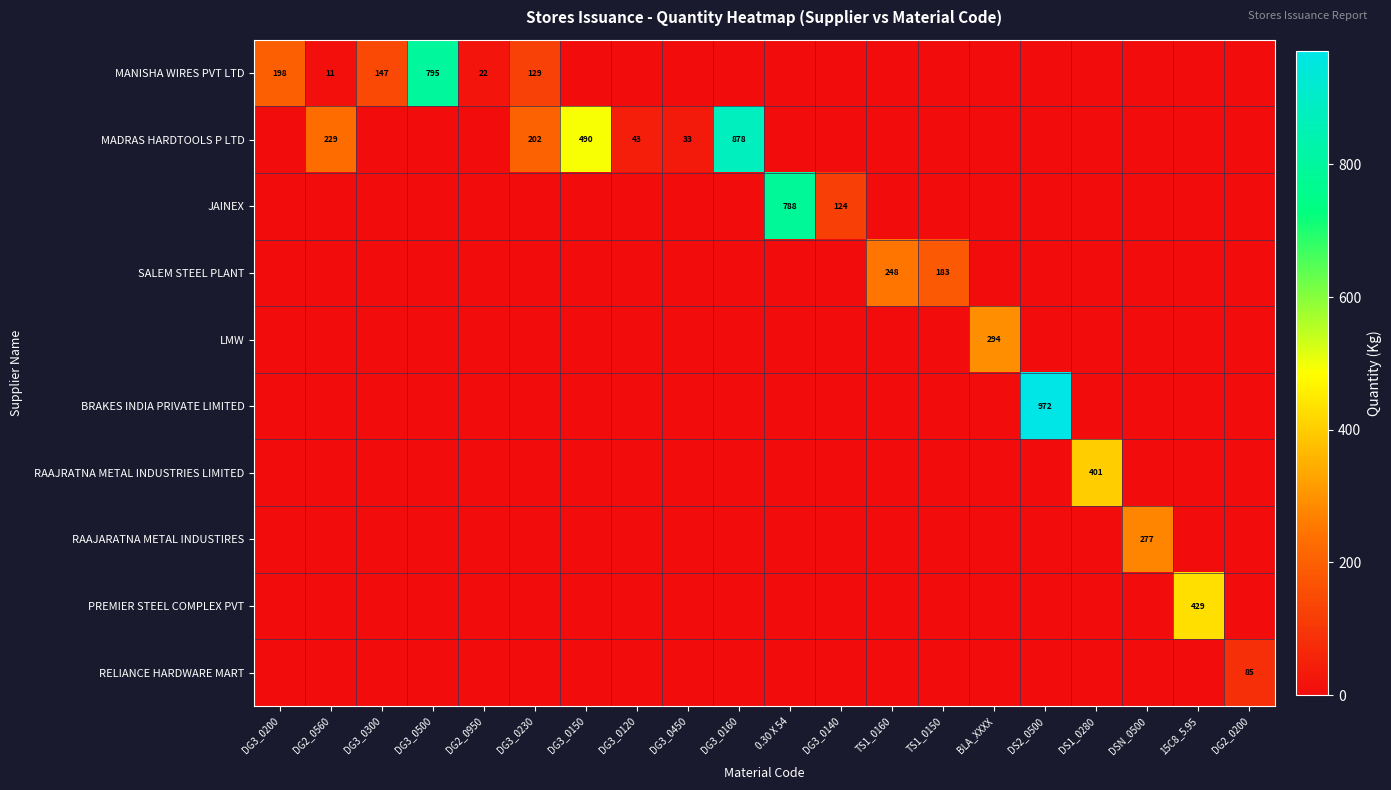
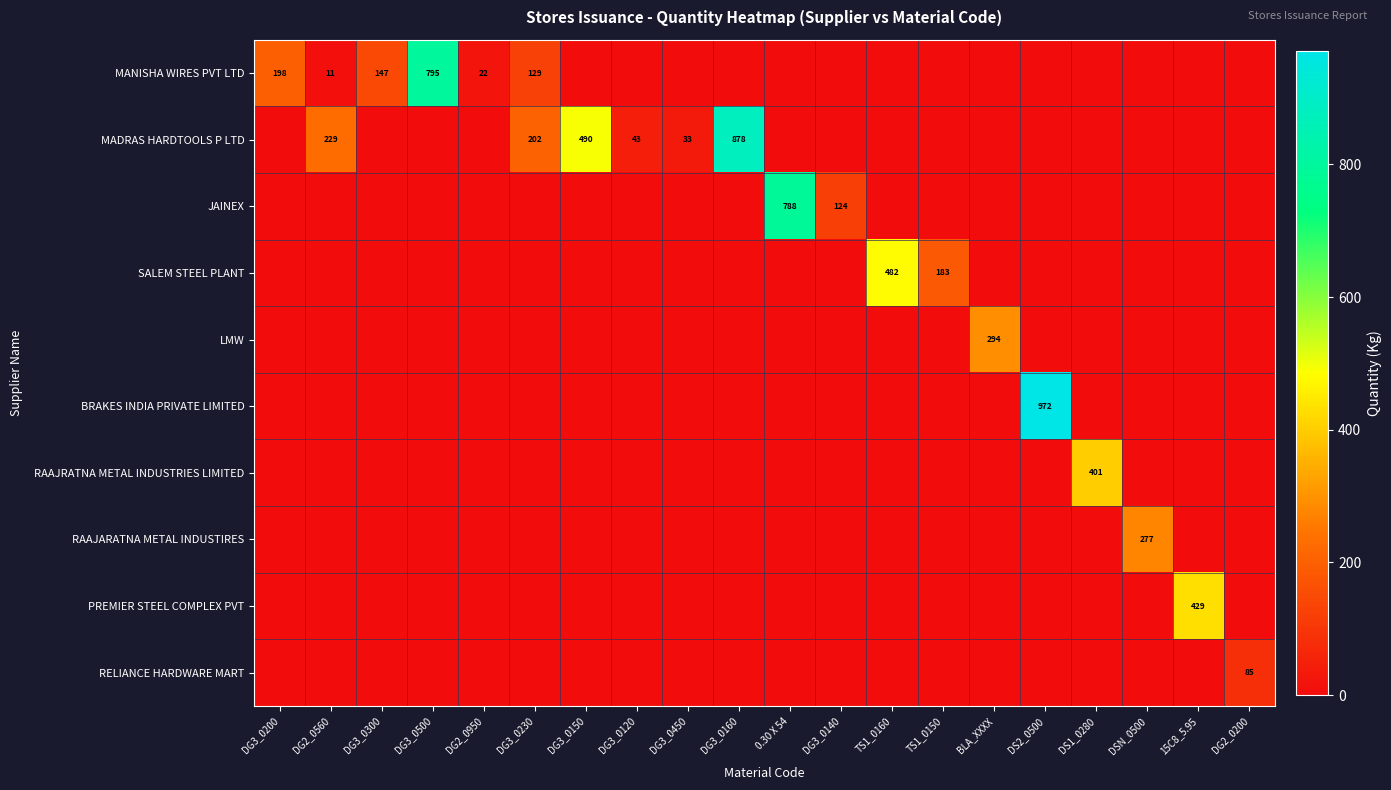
SALEM STEEL PLANT, TS1_0160: 248 -> 482
